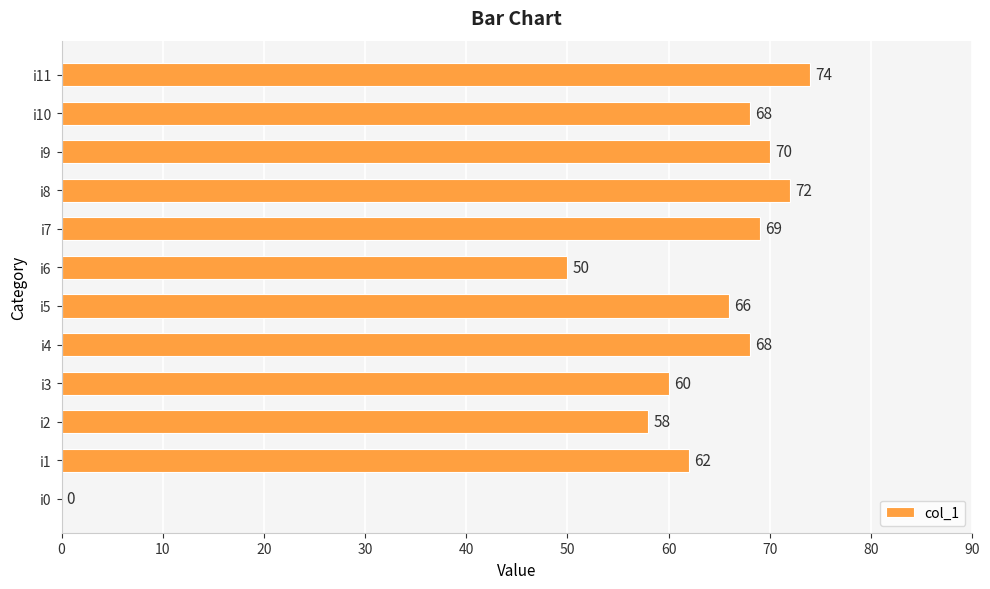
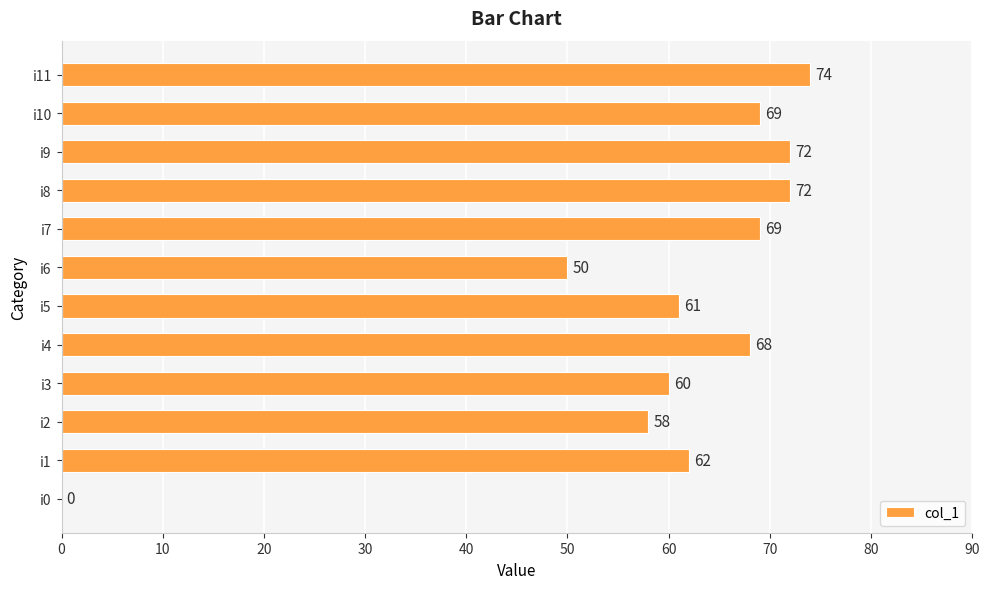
i10: 68 -> 69
i9: 70 -> 72
i5: 66 -> 61
